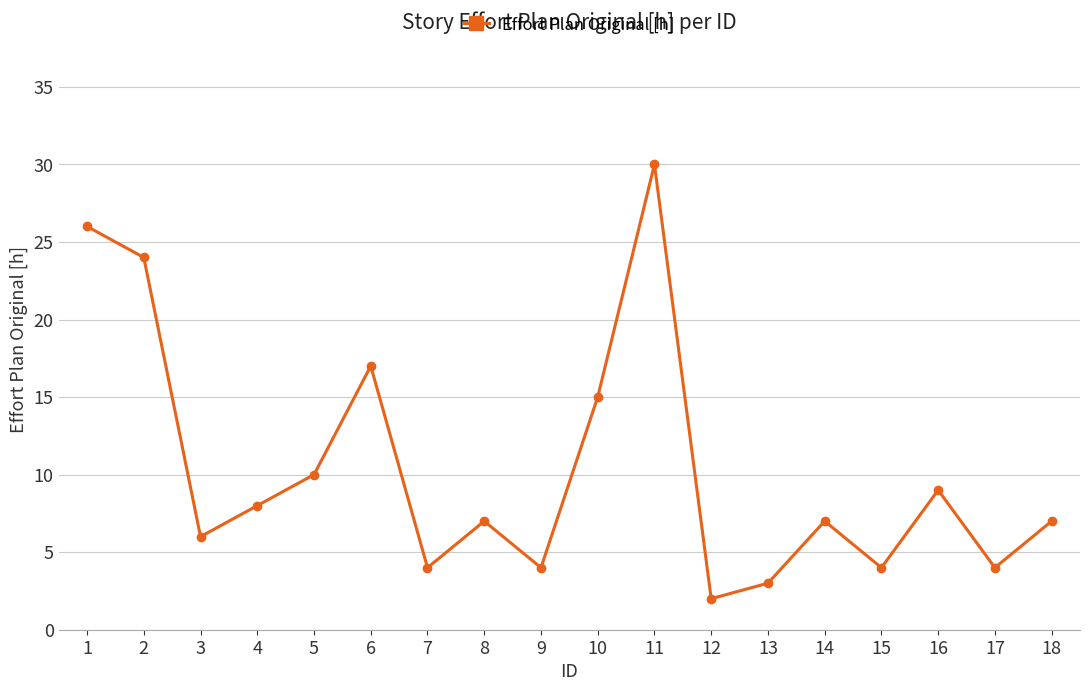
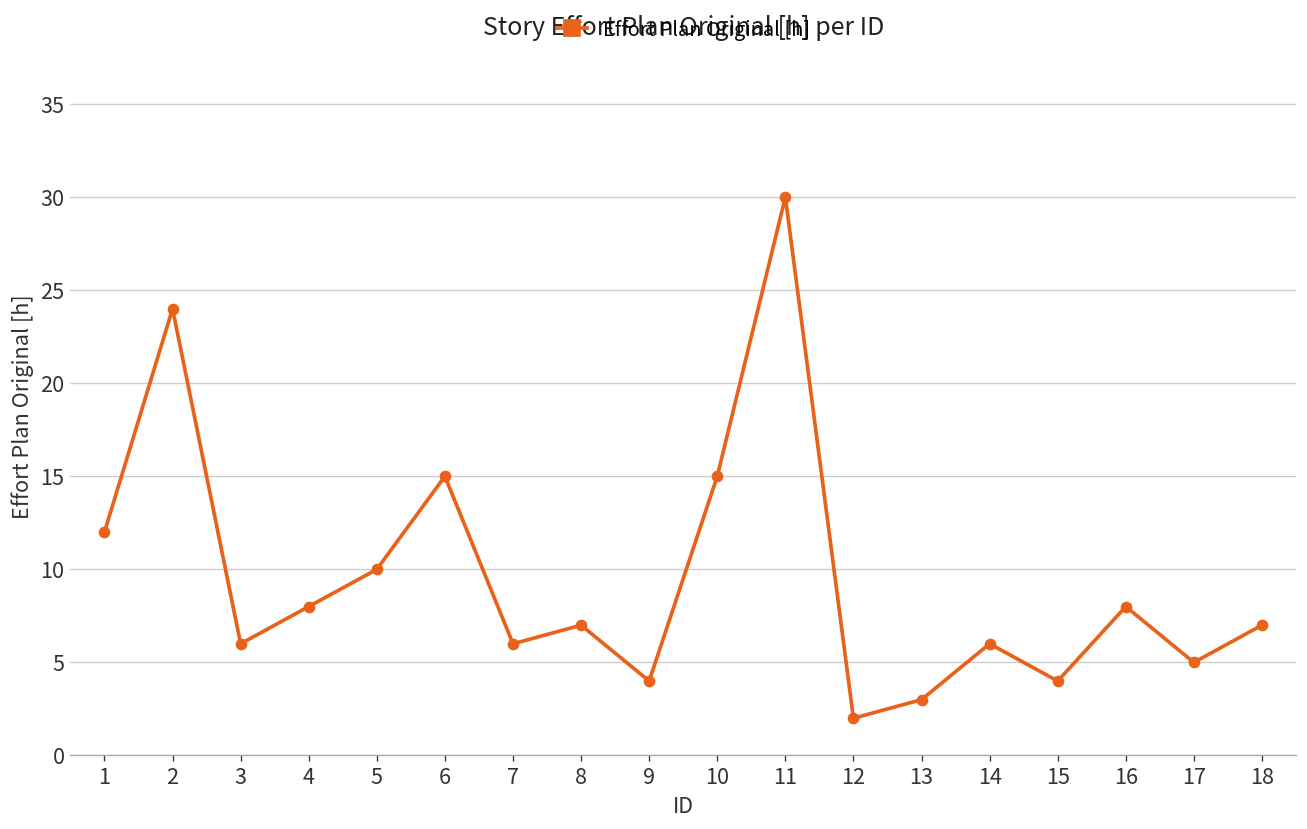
1: 26 -> 12
6: 17 -> 15
7: 4 -> 6
14: 7 -> 6
16: 9 -> 8
17: 4 -> 5
